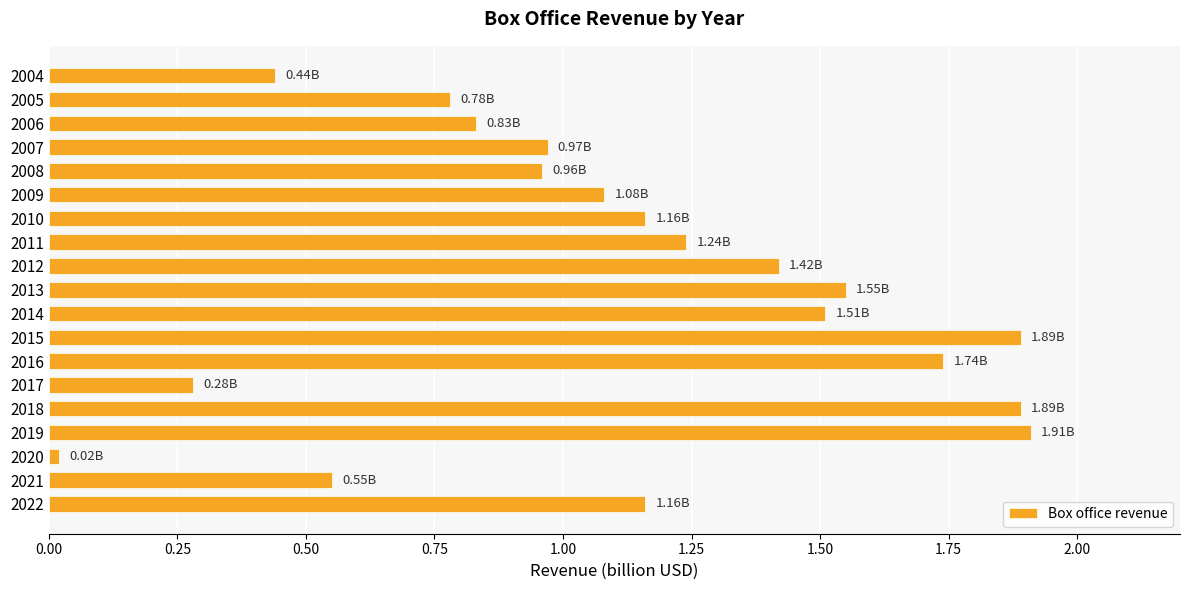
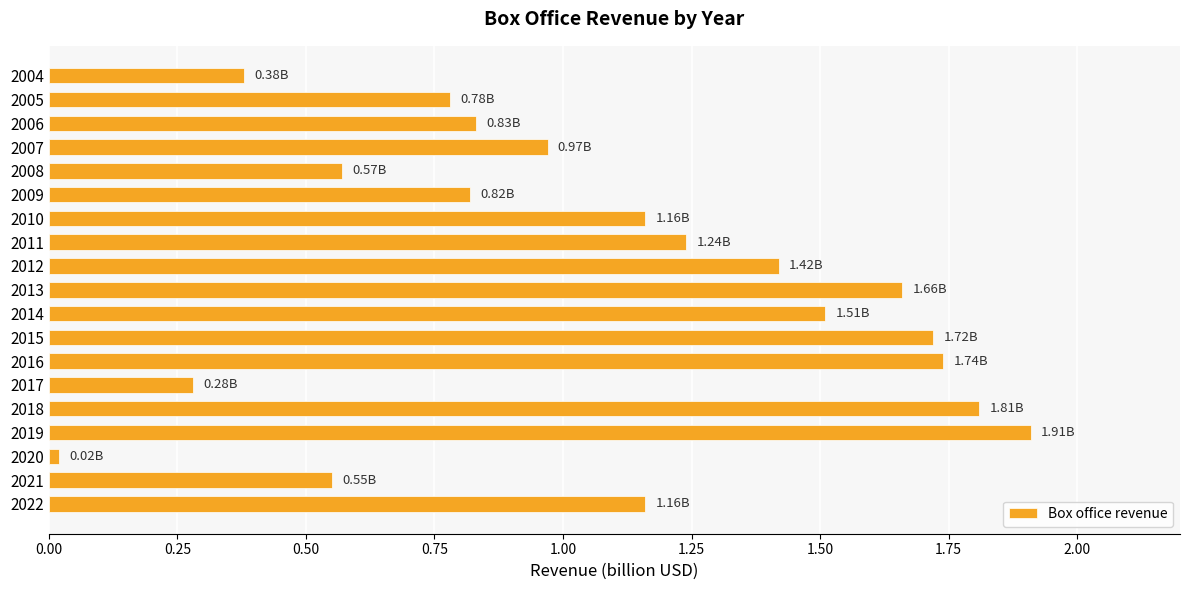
2004: 0.44B -> 0.38B
2008: 0.96B -> 0.57B
2009: 1.08B -> 0.82B
2013: 1.55B -> 1.66B
2015: 1.89B -> 1.72B
2018: 1.89B -> 1.81B
